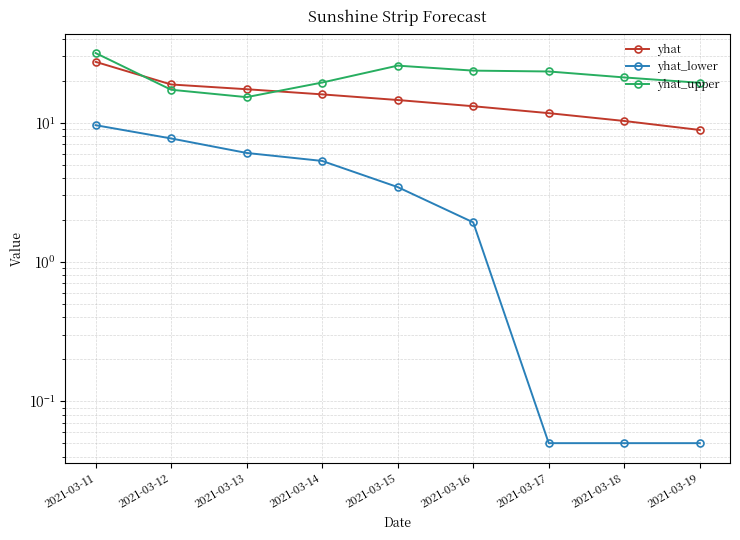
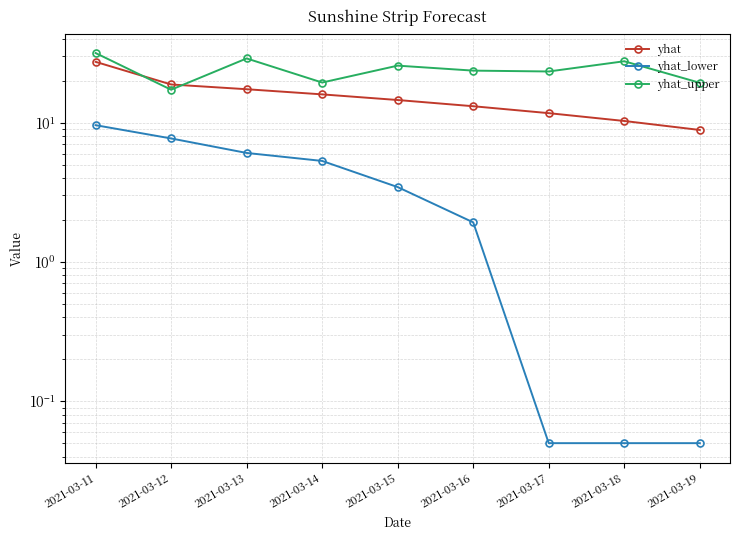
yhat_upper, 2021-03-13: 15 -> 29
yhat_upper, 2021-03-18: 21 -> 28
